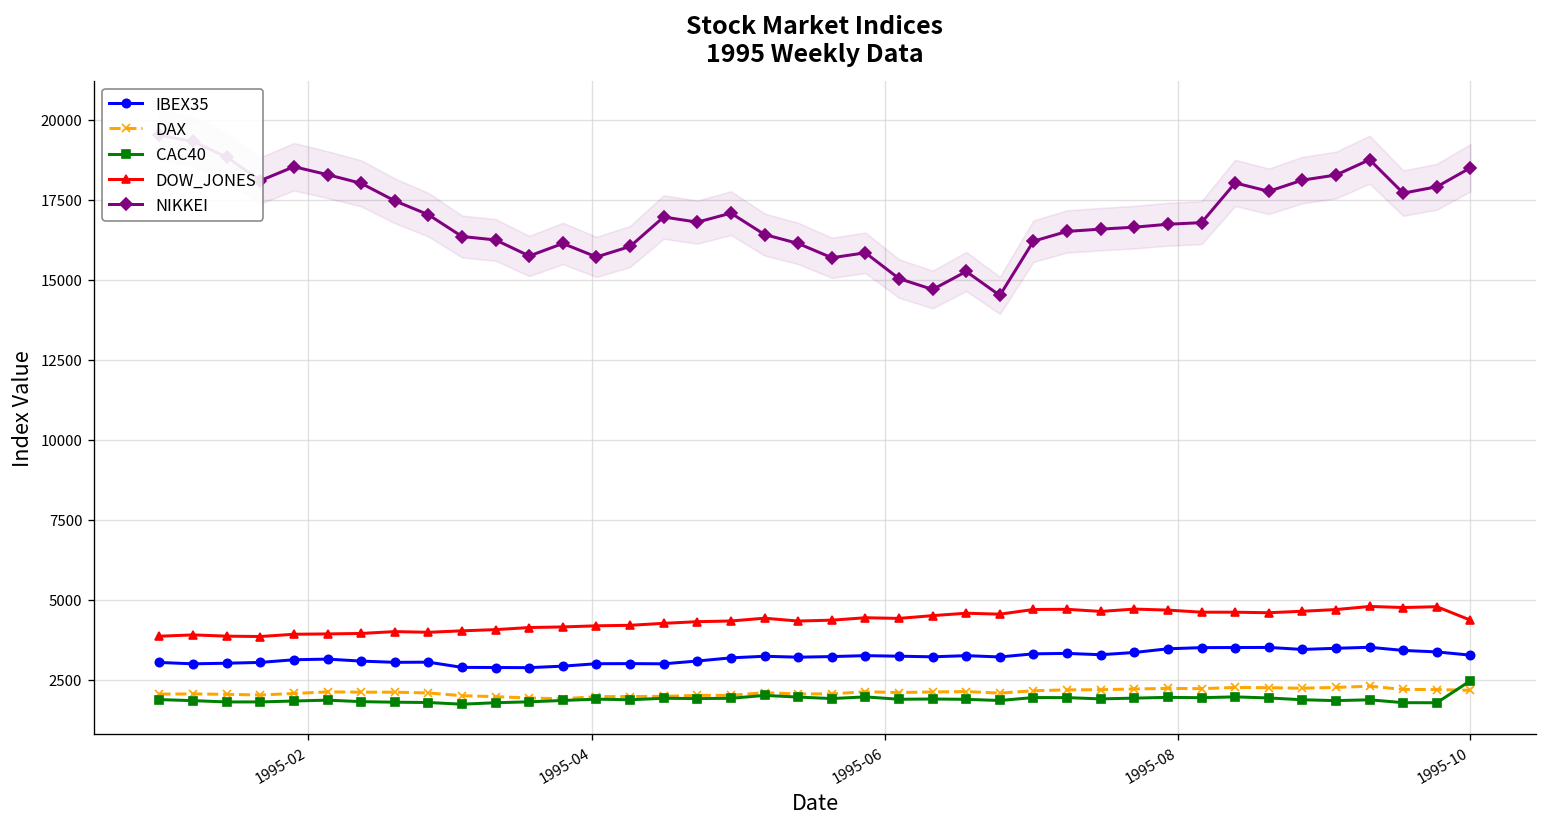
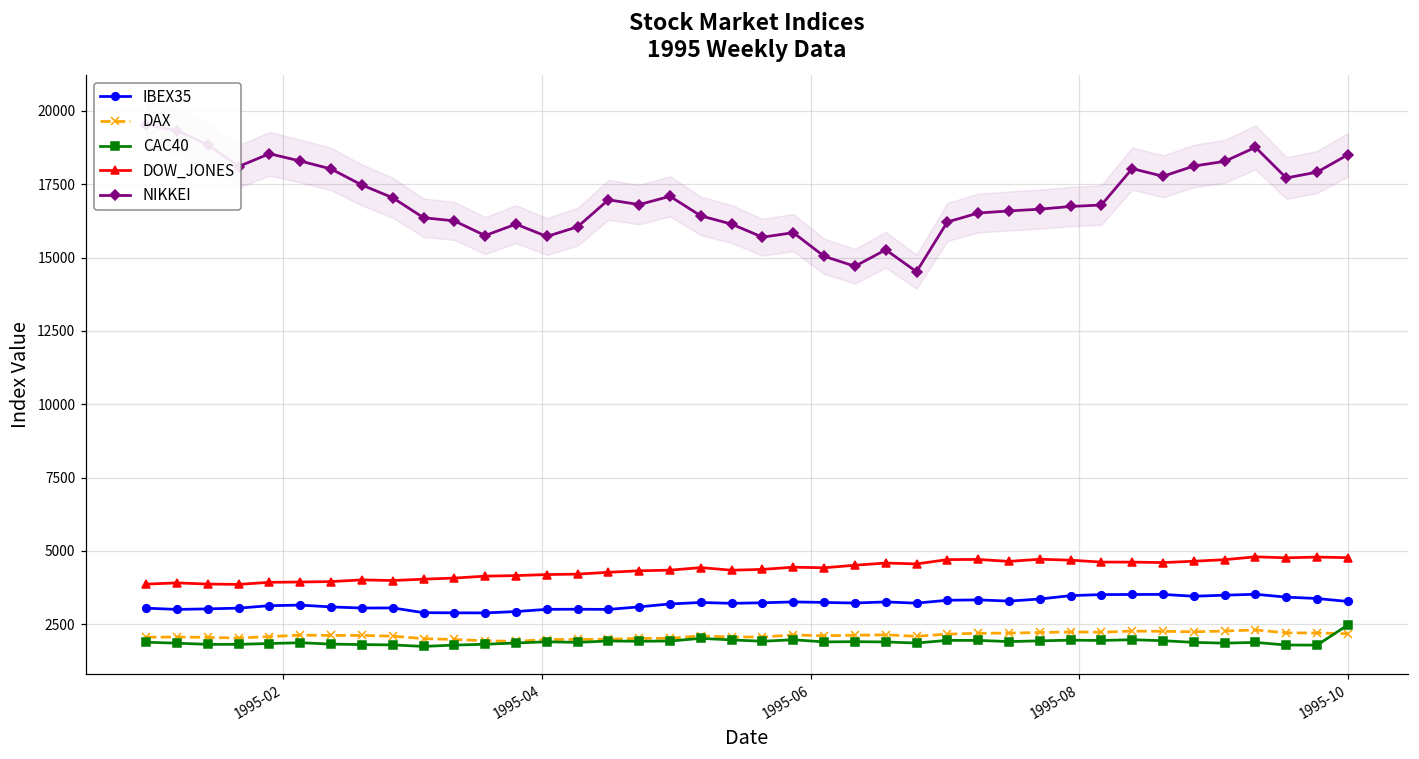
DOW_JONES, 1995-10: 4400 -> 4800
